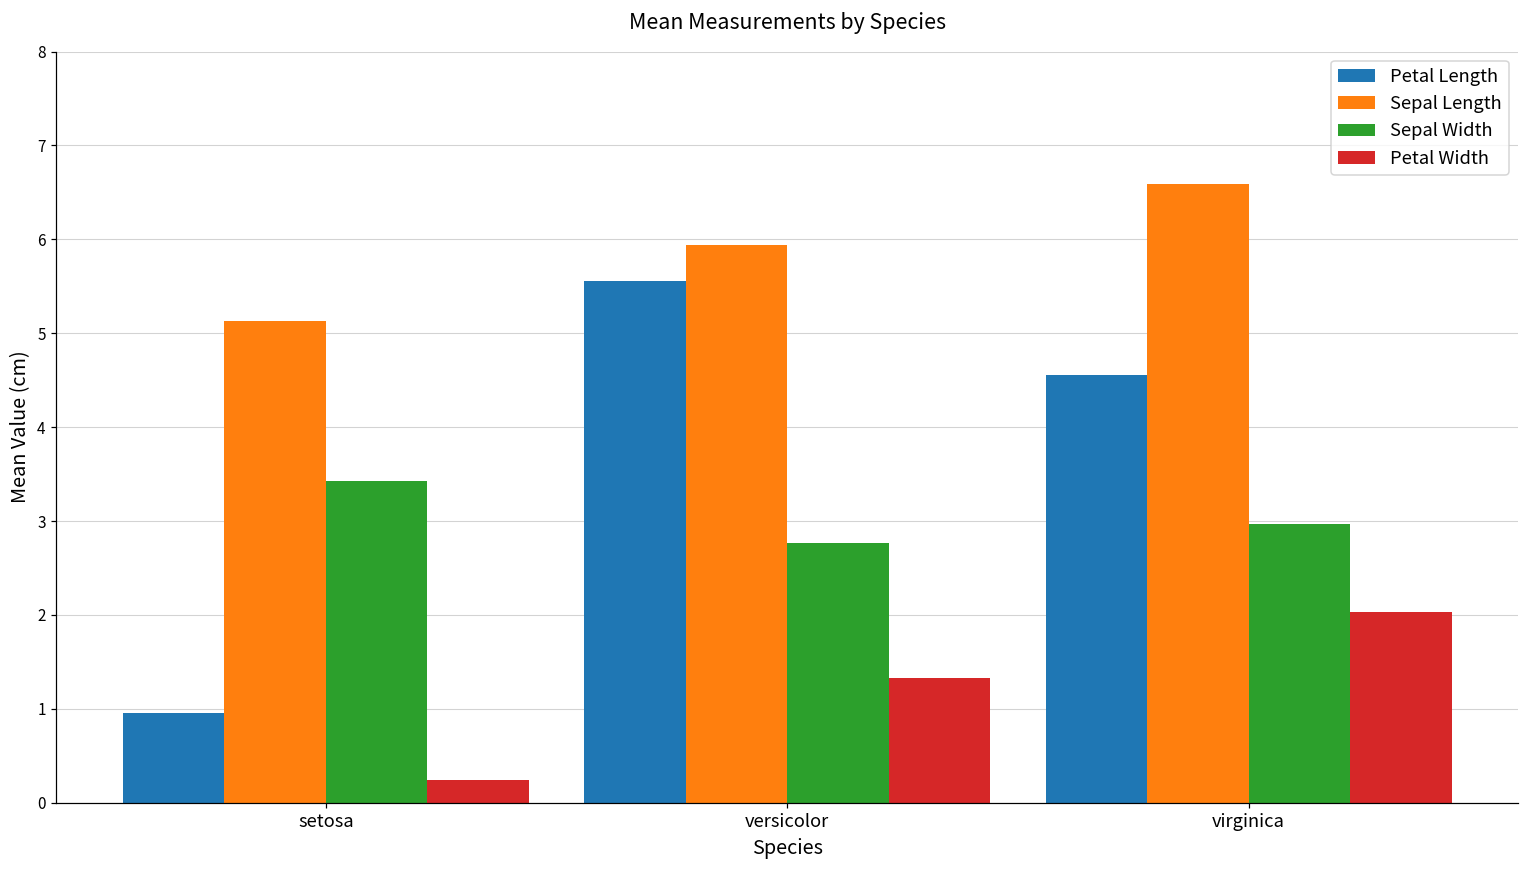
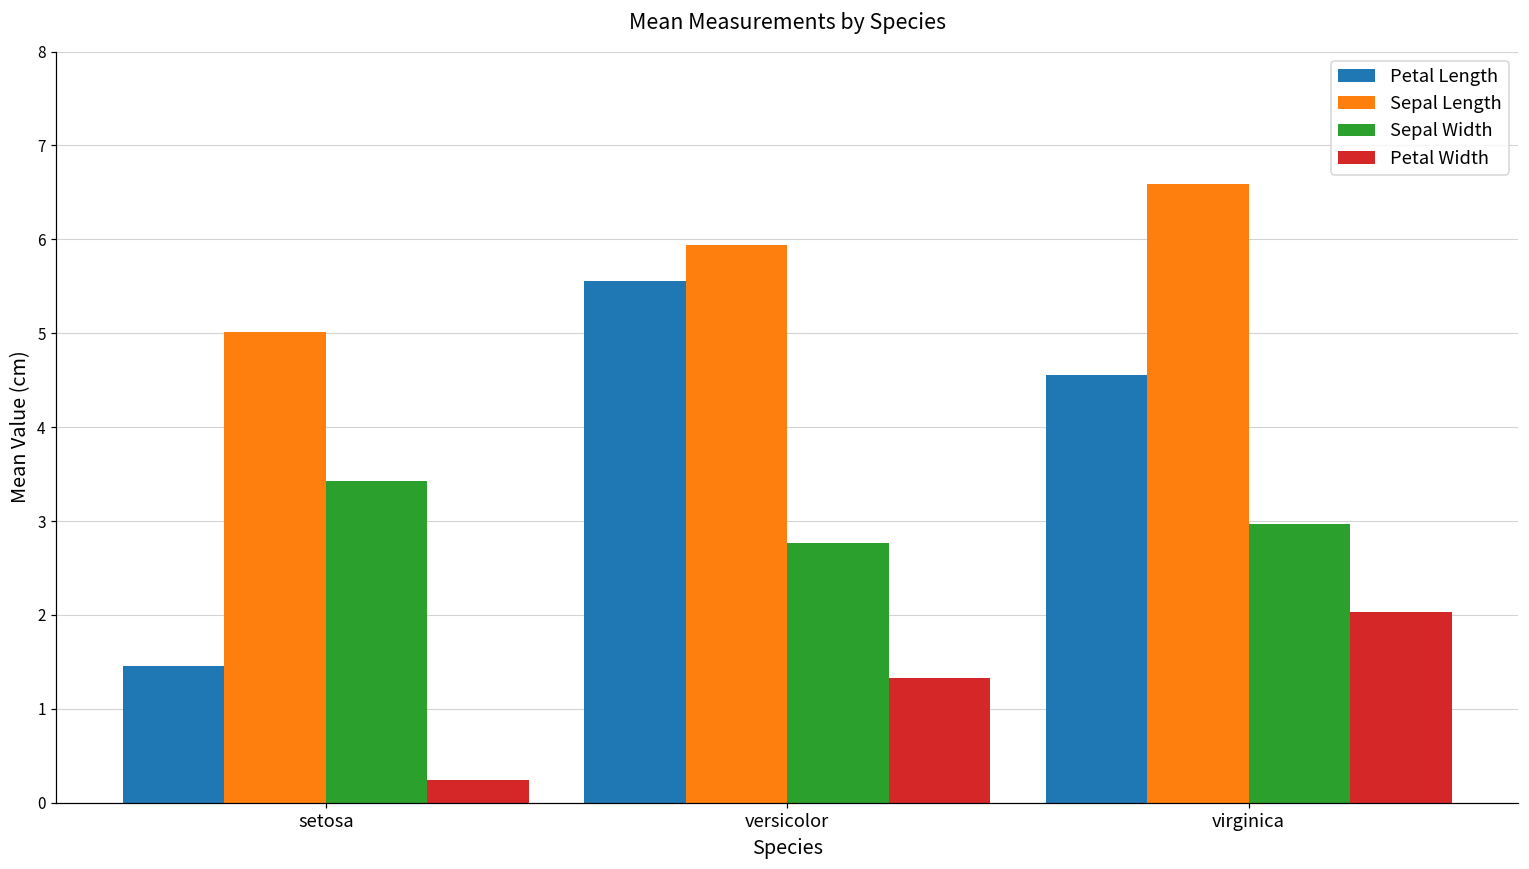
Petal Length, setosa: 1.0 -> 1.5
Sepal Length, setosa: 5.1 -> 5.0
